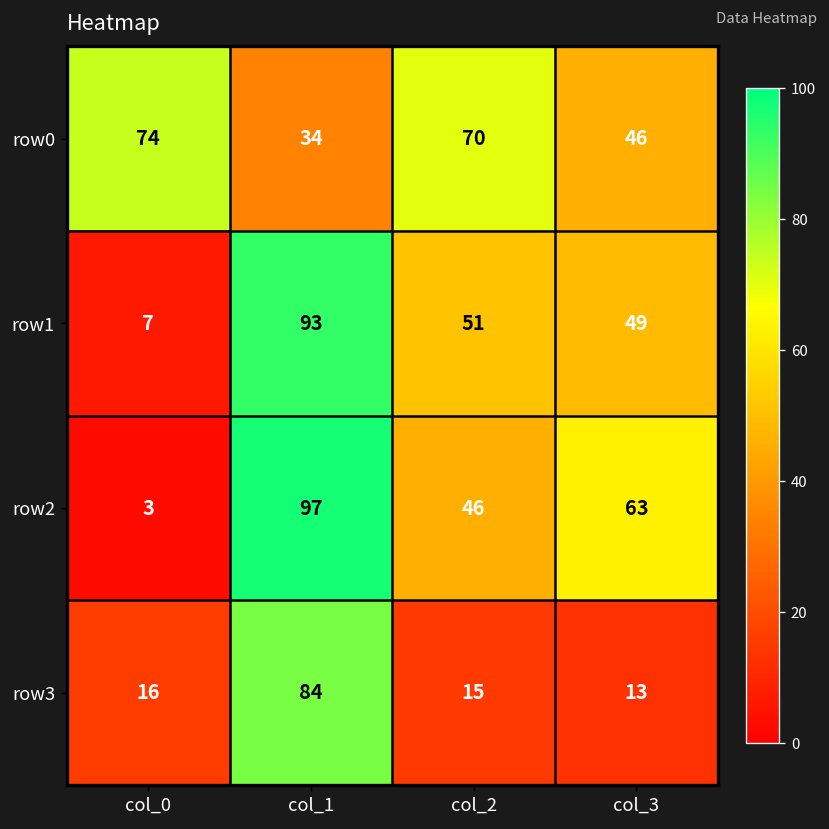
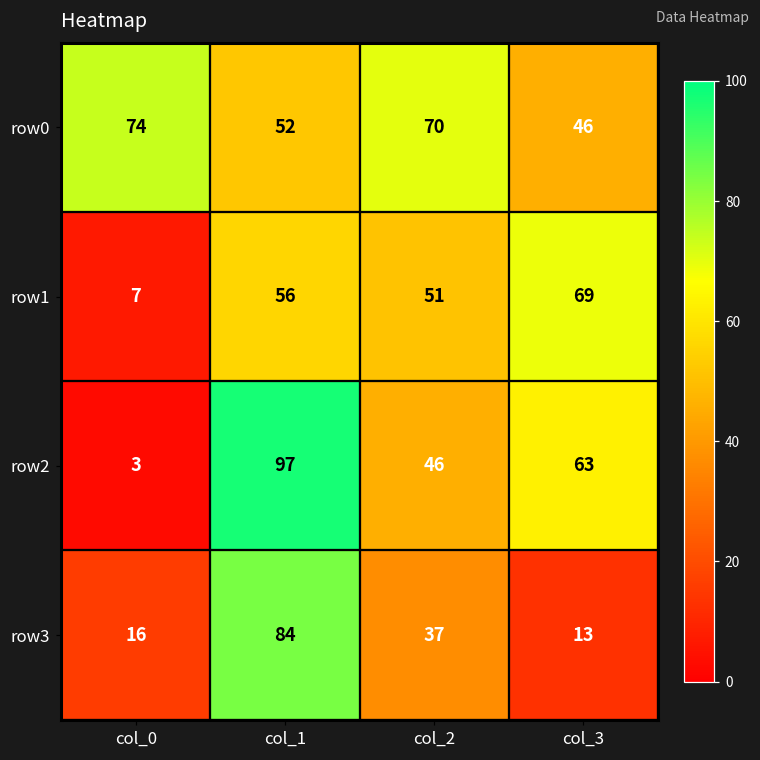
row0, col_1: 34 -> 52
row1, col_1: 93 -> 56
row1, col_3: 49 -> 69
row3, col_2: 15 -> 37
